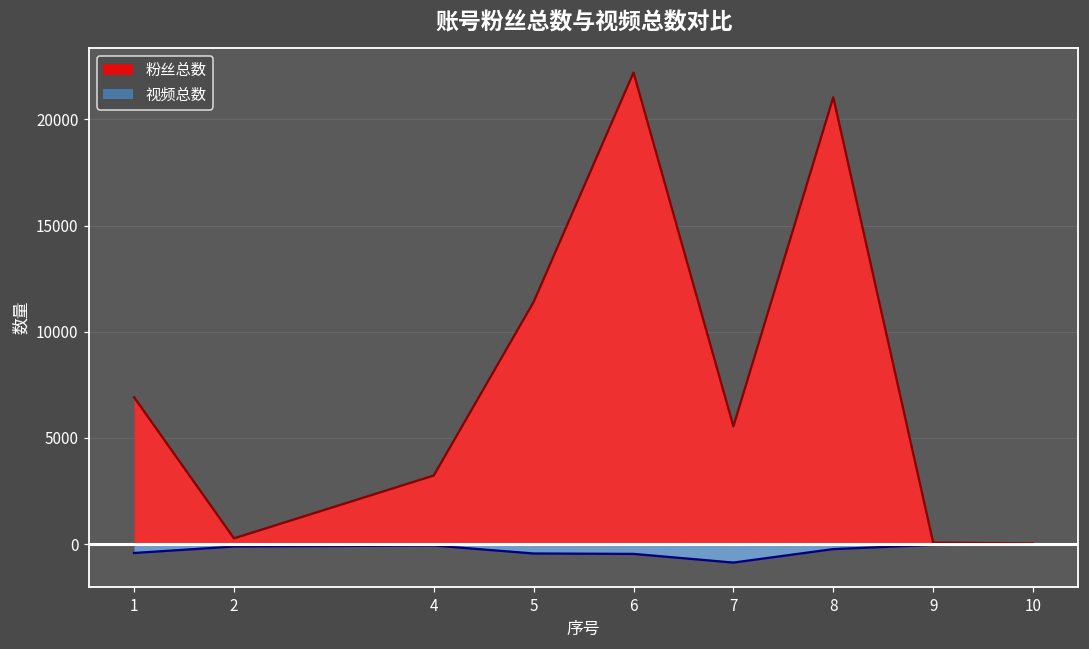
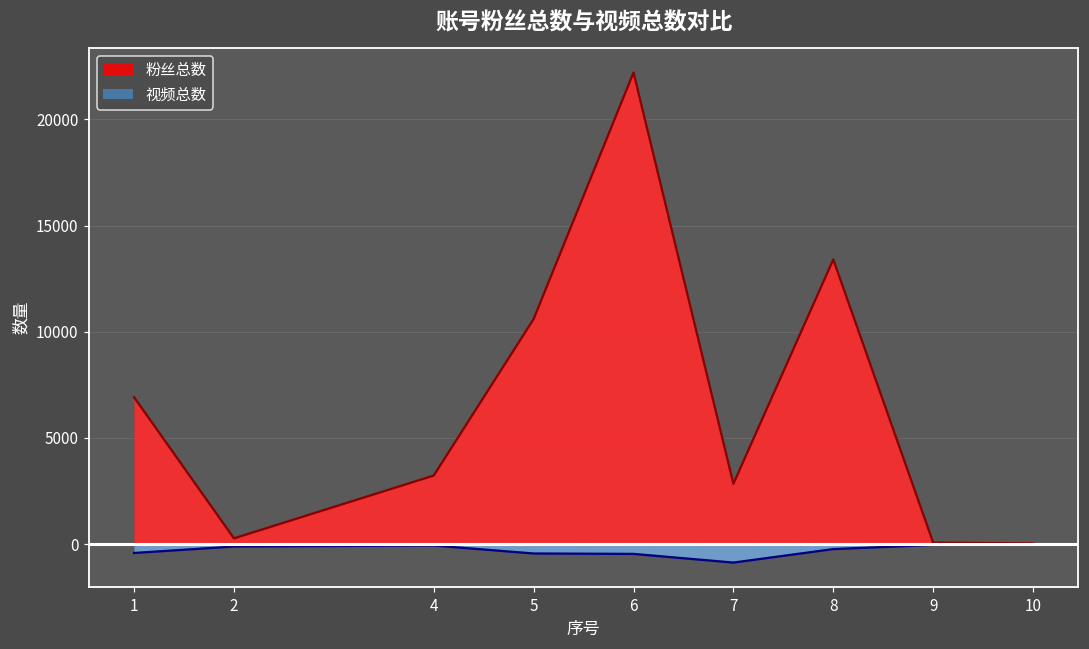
粉丝总数, 5: 11400 -> 10600
粉丝总数, 7: 5500 -> 2800
粉丝总数, 8: 21000 -> 13400
